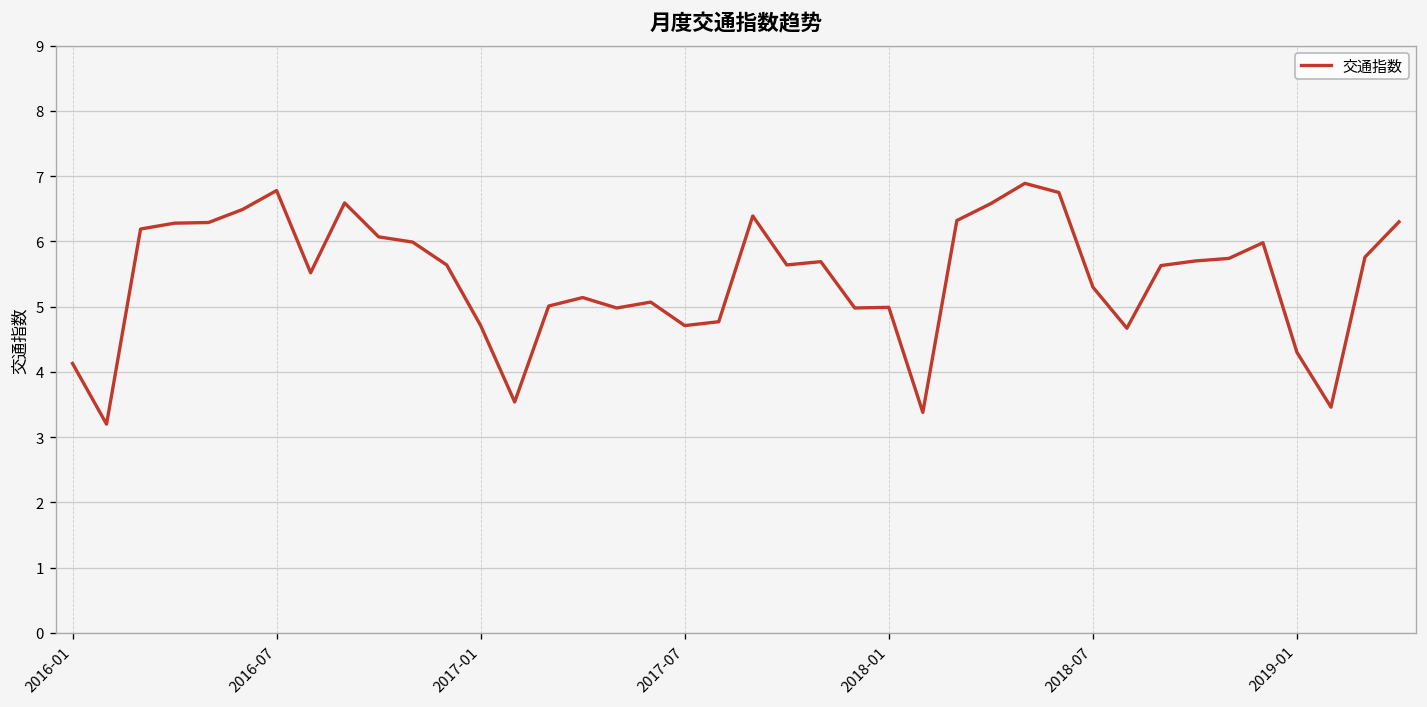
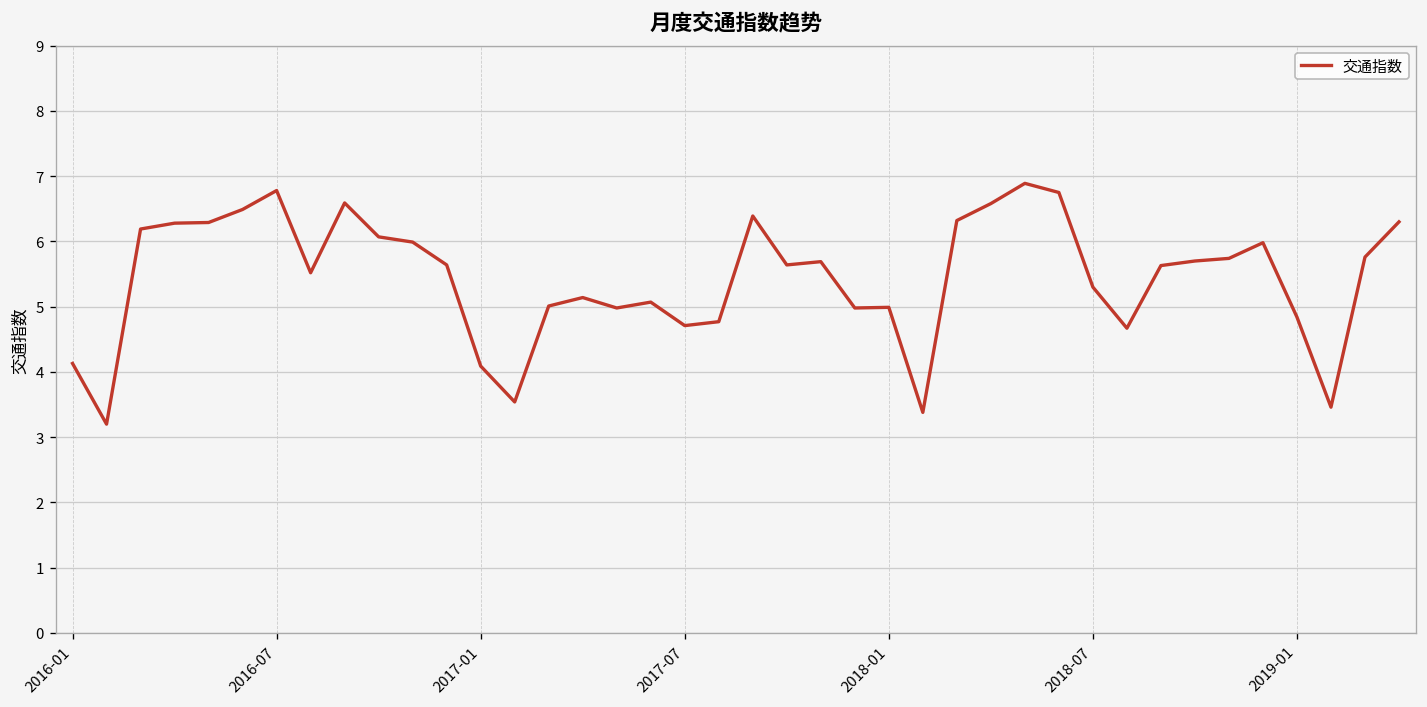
2017-01: 4.7 -> 4.1
2019-01: 4.3 -> 4.8
